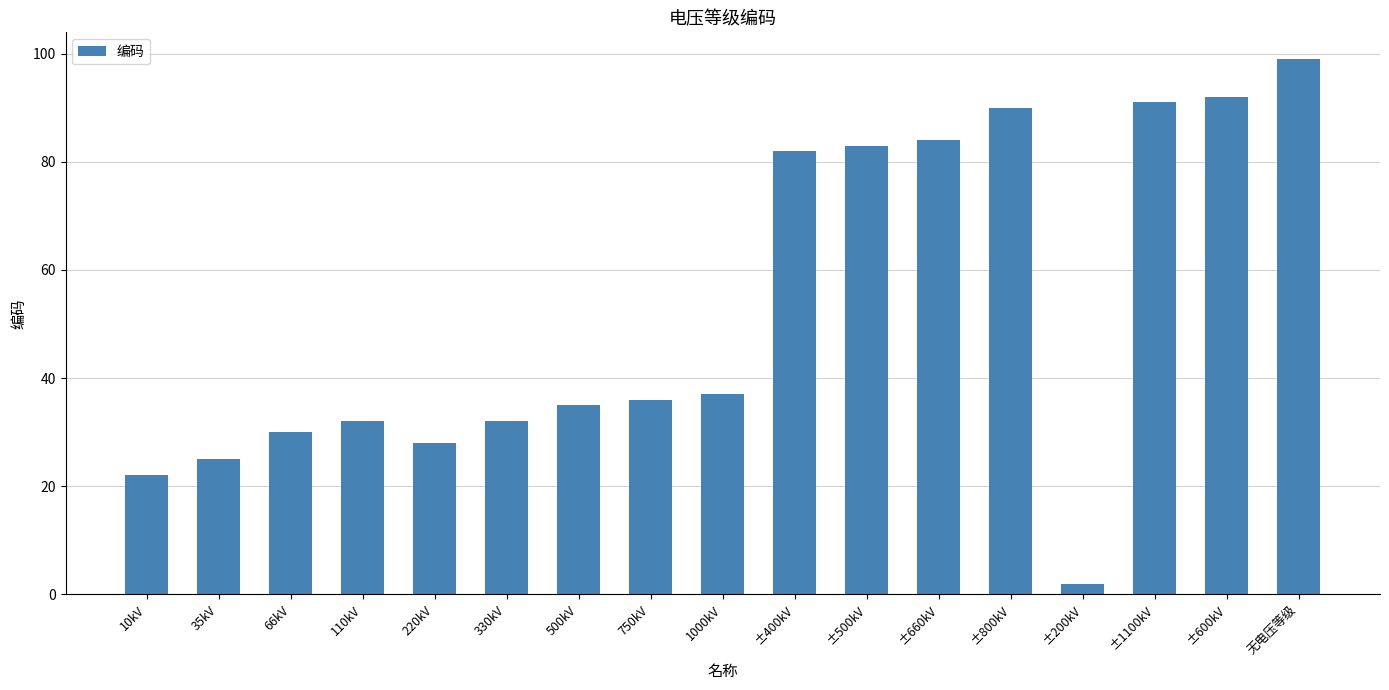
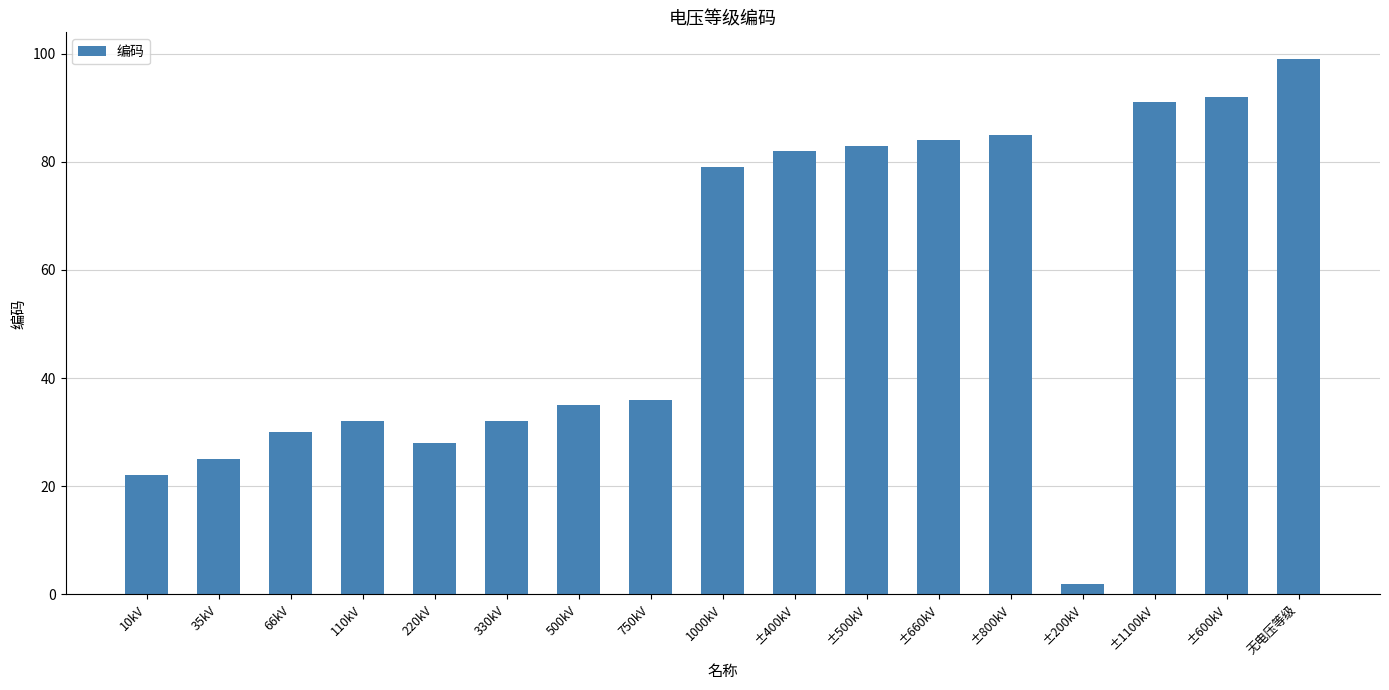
1000kV: 37 -> 79
±800kV: 90 -> 85
